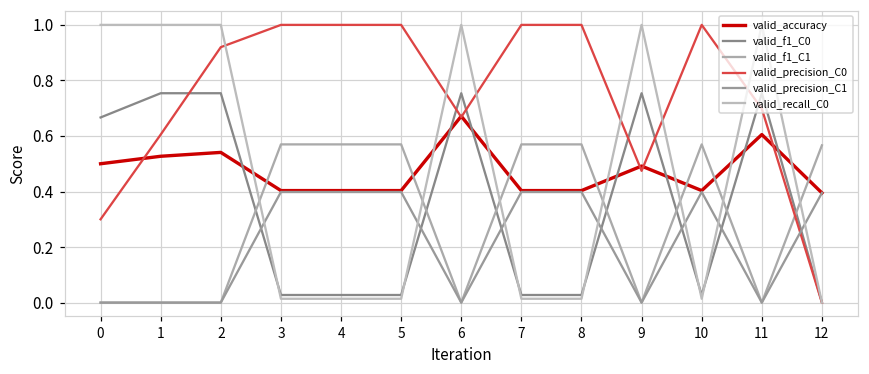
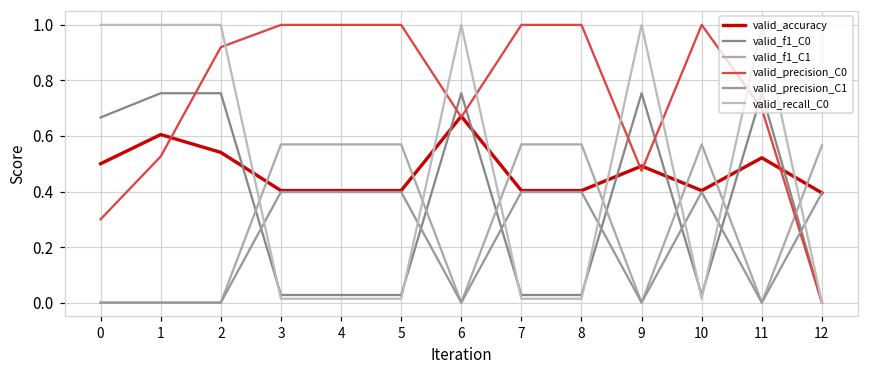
valid_accuracy, 1: 0.53 -> 0.61
valid_precision_C0, 1: 0.61 -> 0.53
valid_accuracy, 11: 0.61 -> 0.52
